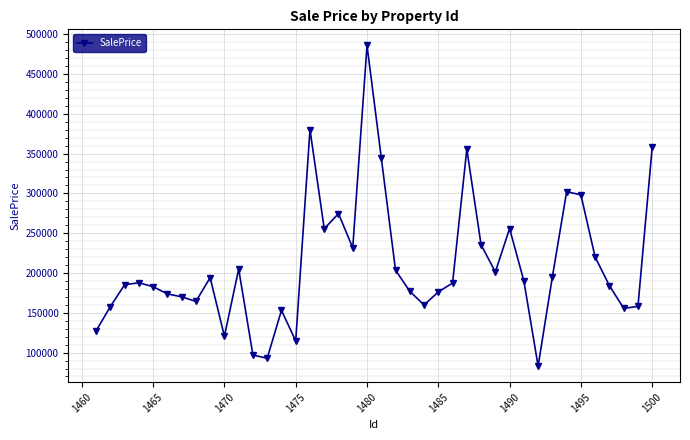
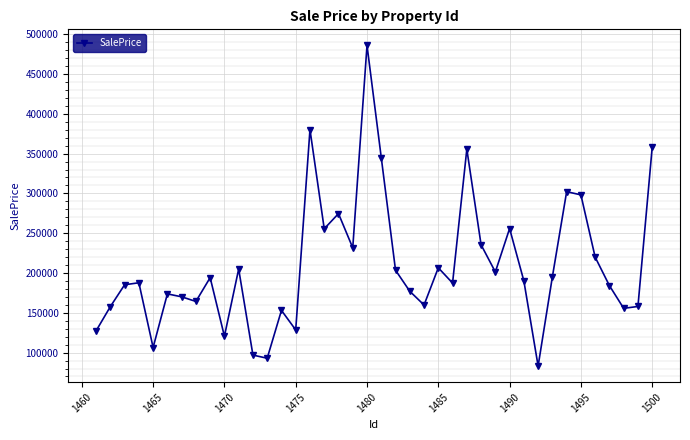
1465: 180000 -> 110000
1475: 110000 -> 130000
1485: 180000 -> 210000
